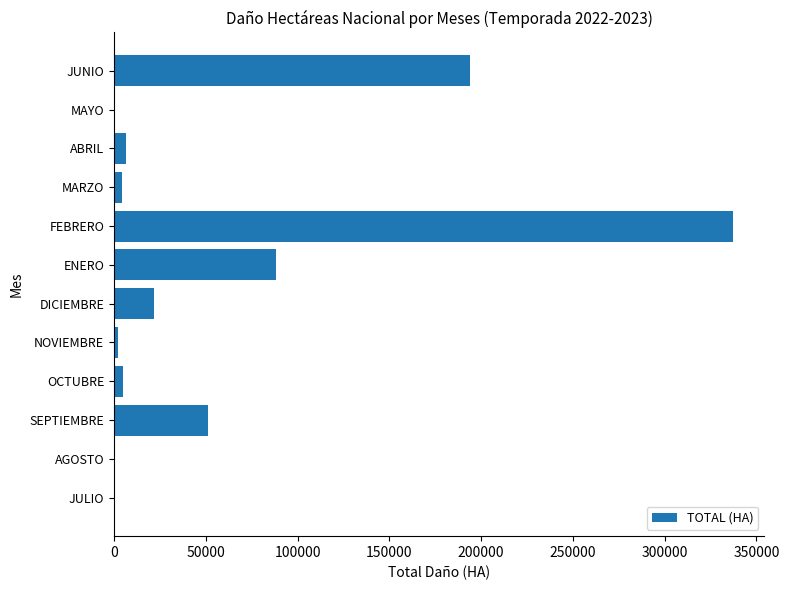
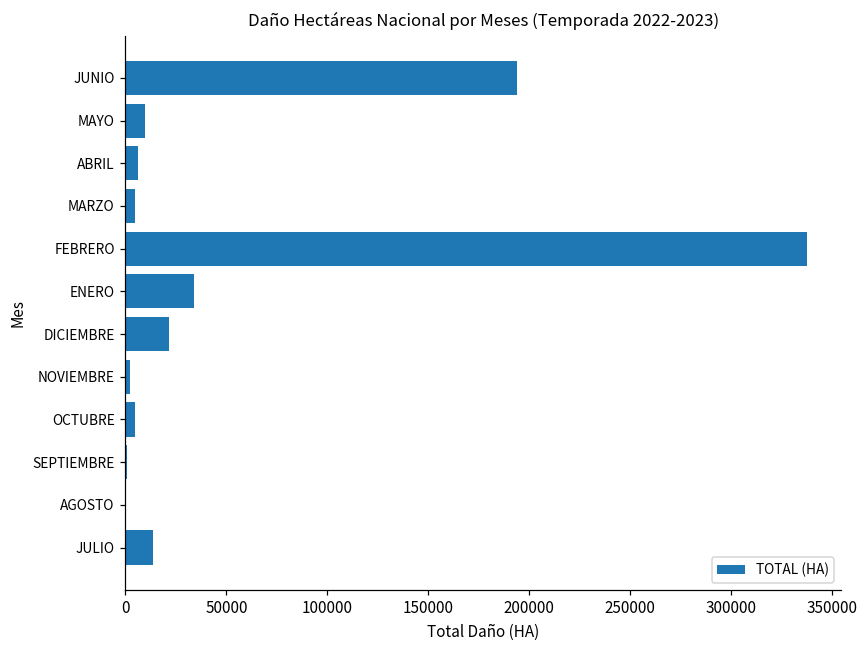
MAYO: 0 -> 10000
ENERO: 88000 -> 34000
SEPTIEMBRE: 51000 -> 1000
JULIO: 0 -> 14000
